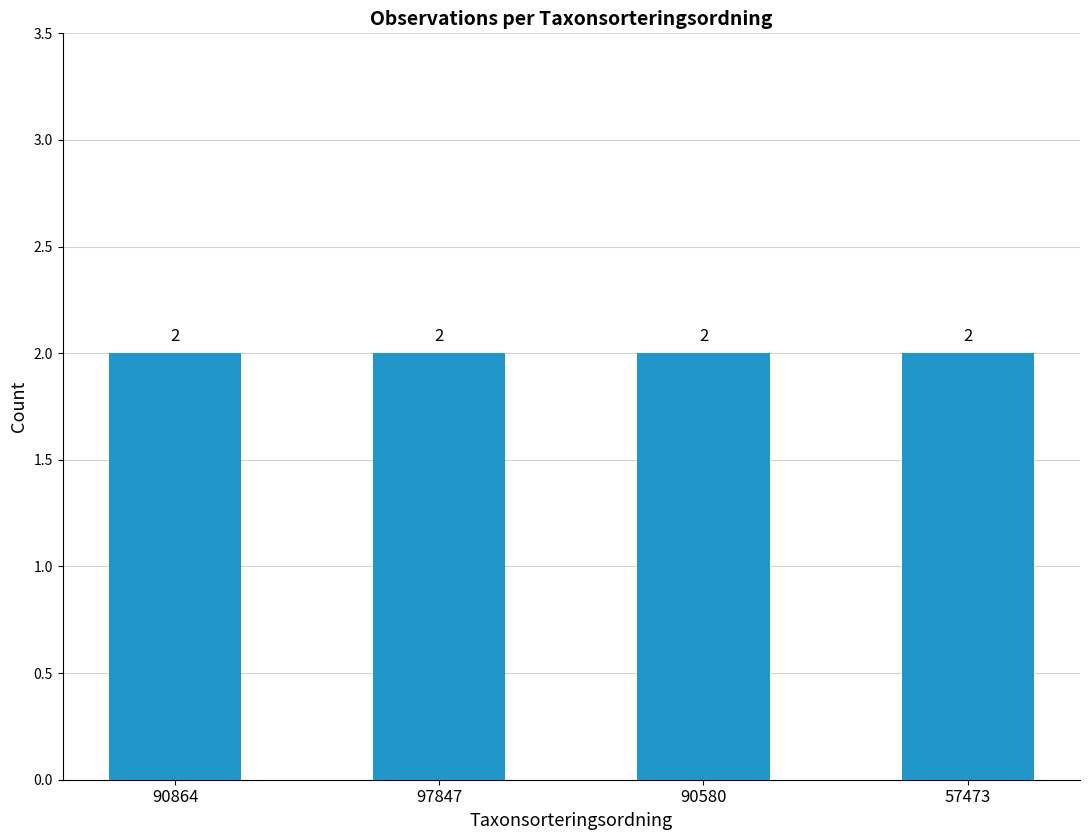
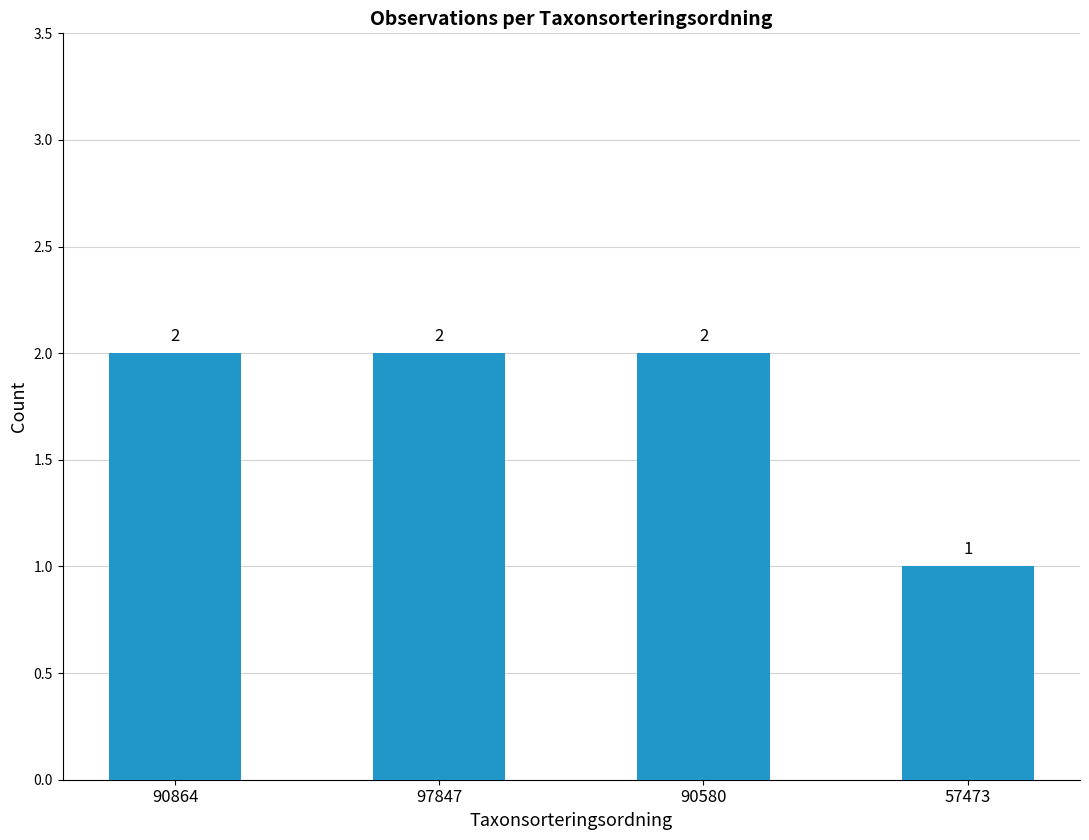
57473: 2 -> 1
